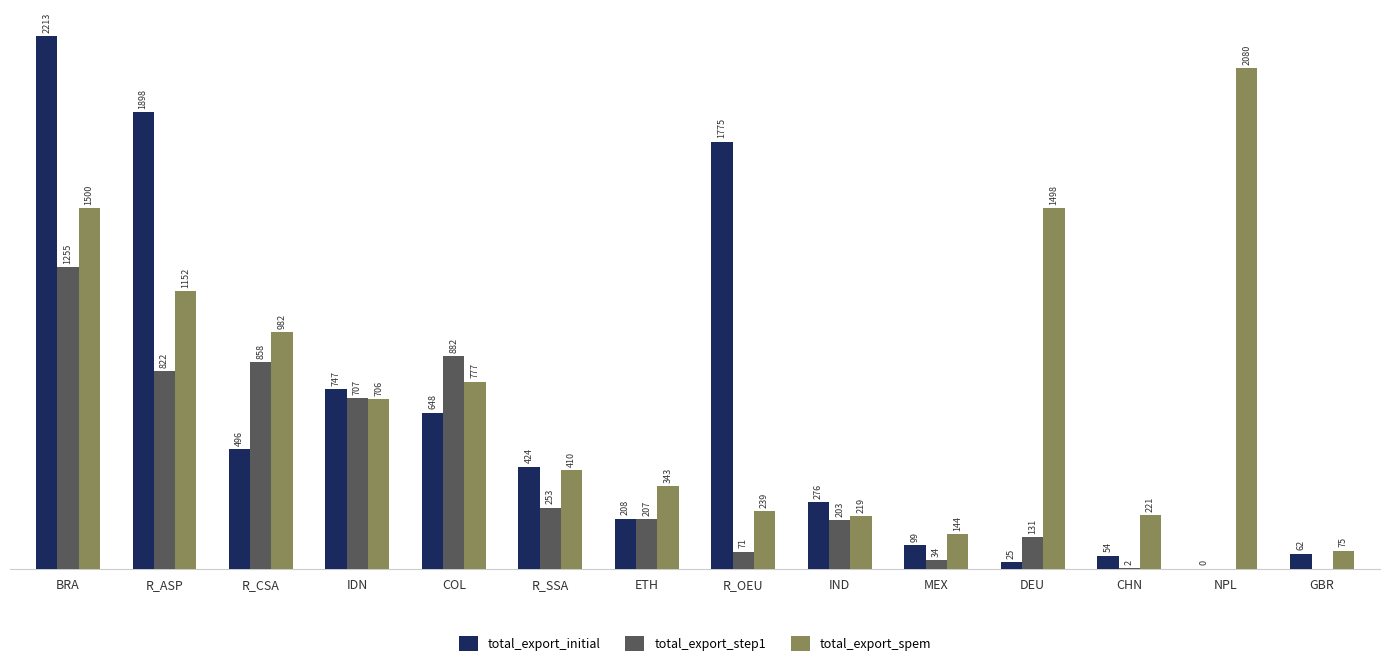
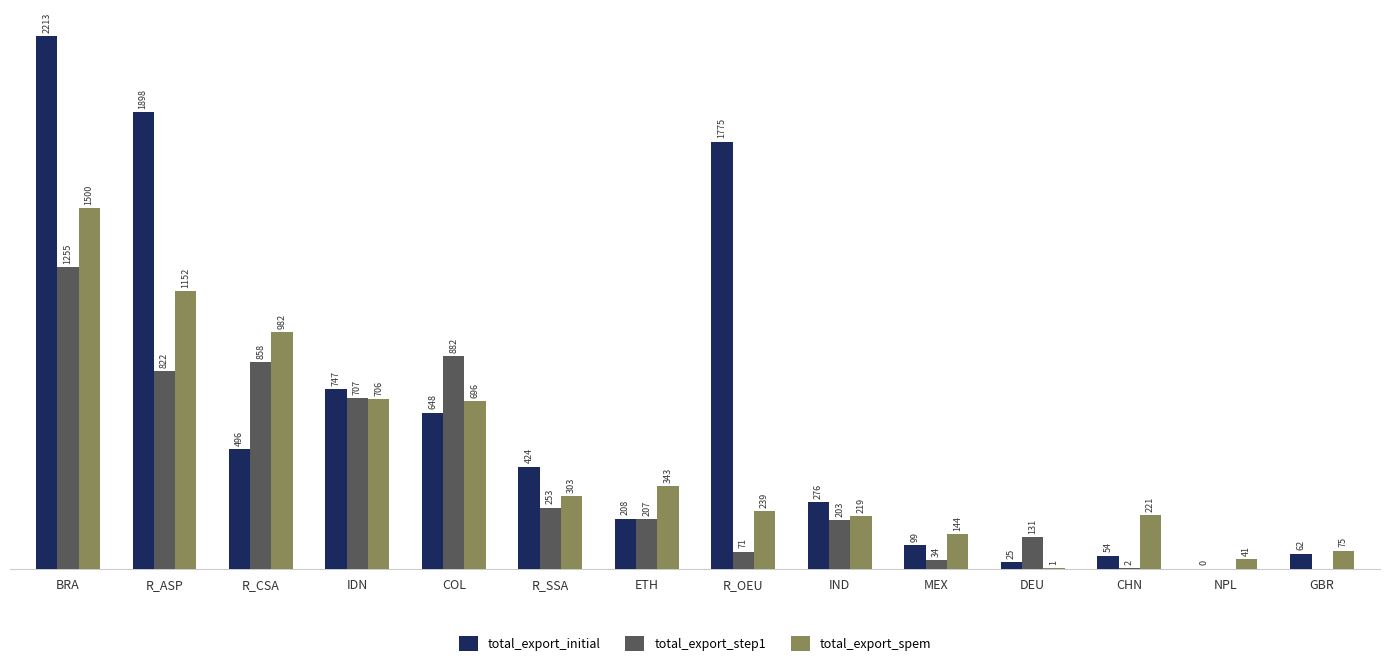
total_export_spem, COL: 777 -> 696
total_export_spem, R_SSA: 410 -> 303
total_export_spem, DEU: 1498 -> 1
total_export_spem, NPL: 2080 -> 41
